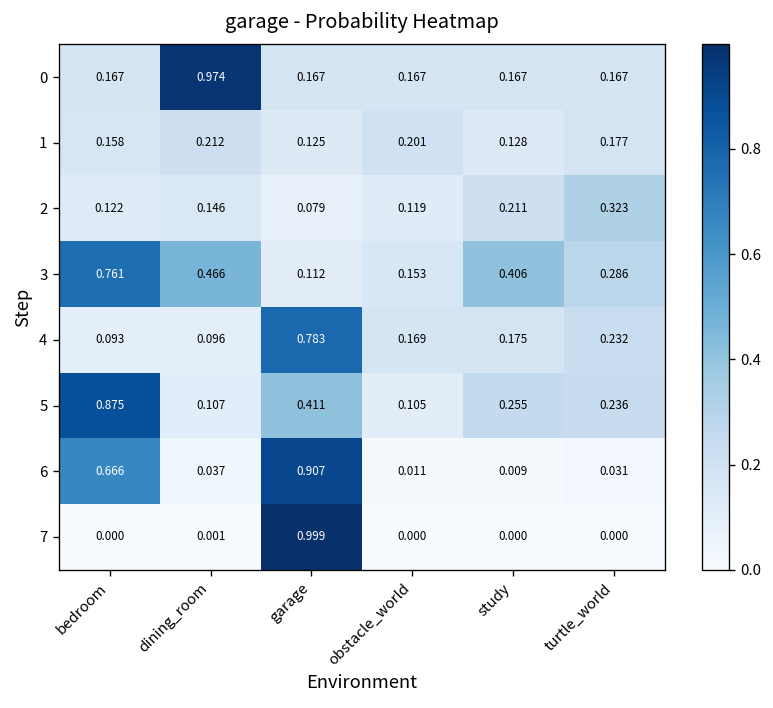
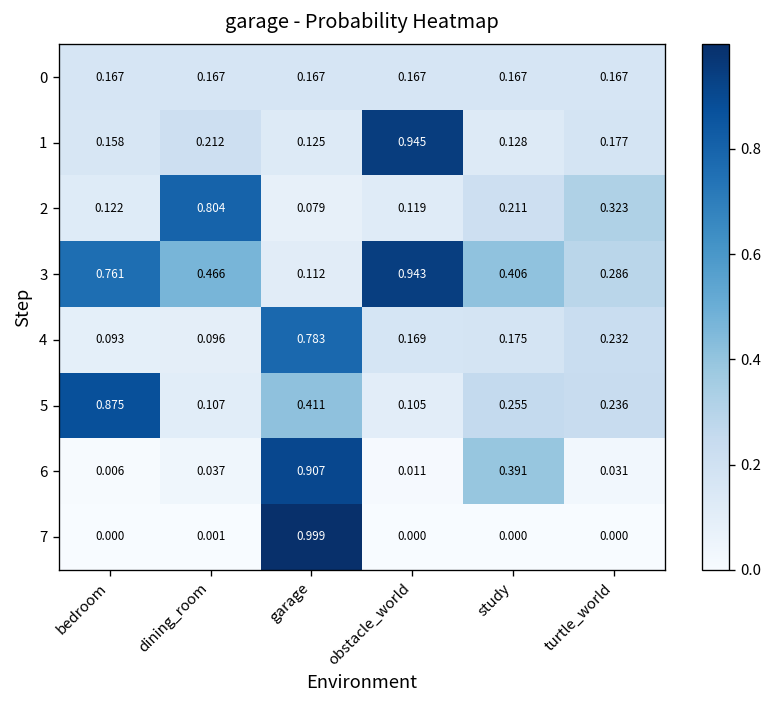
0, dining_room: 0.974 -> 0.167
1, obstacle_world: 0.201 -> 0.945
2, dining_room: 0.146 -> 0.804
3, obstacle_world: 0.153 -> 0.943
6, bedroom: 0.666 -> 0.006
6, study: 0.009 -> 0.391
